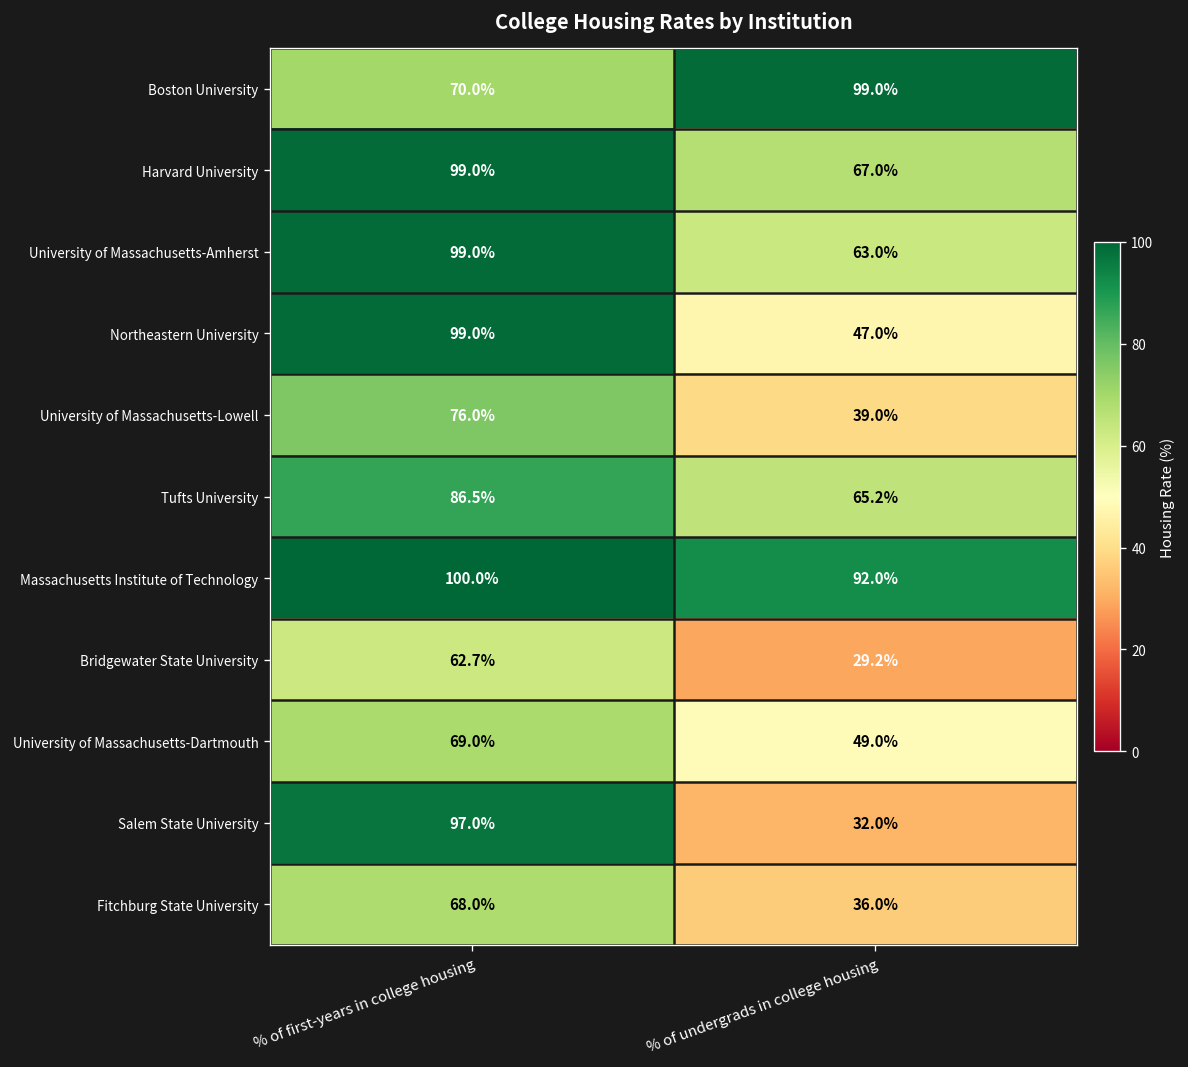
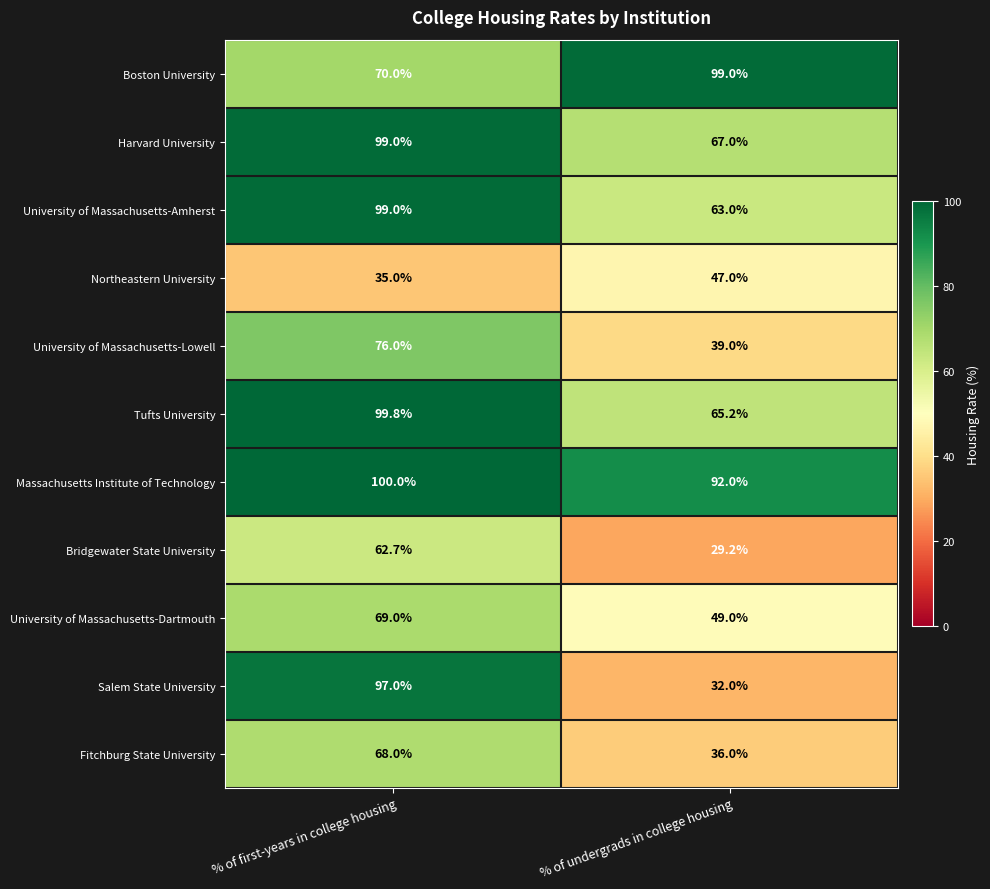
Northeastern University, % of first-years in college housing: 99.0% -> 35.0%
Tufts University, % of first-years in college housing: 86.5% -> 99.8%
